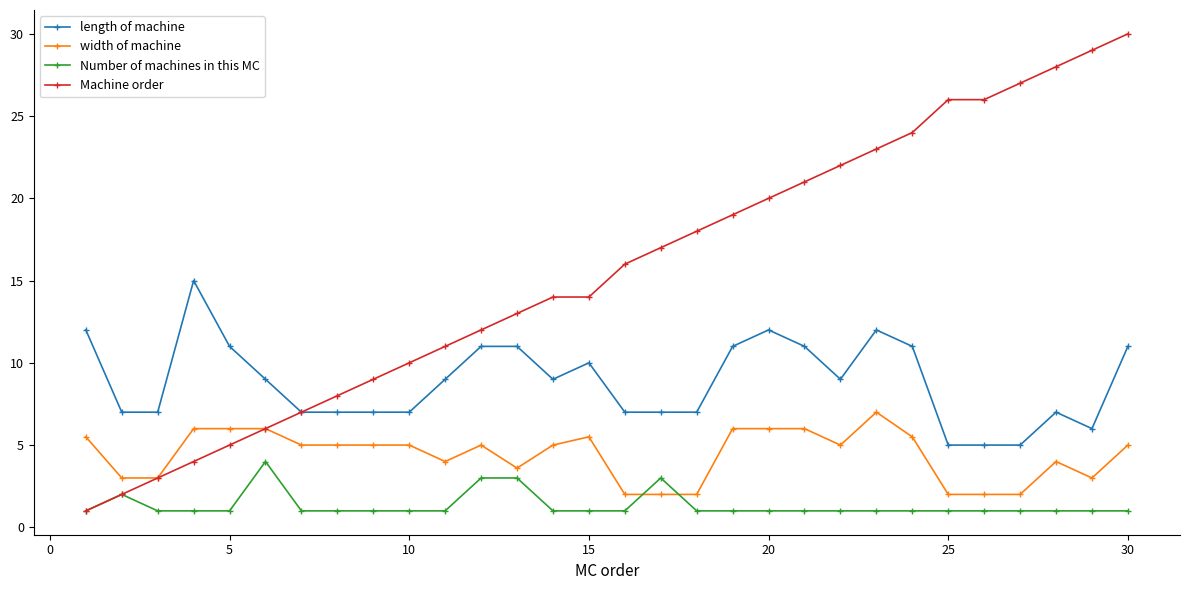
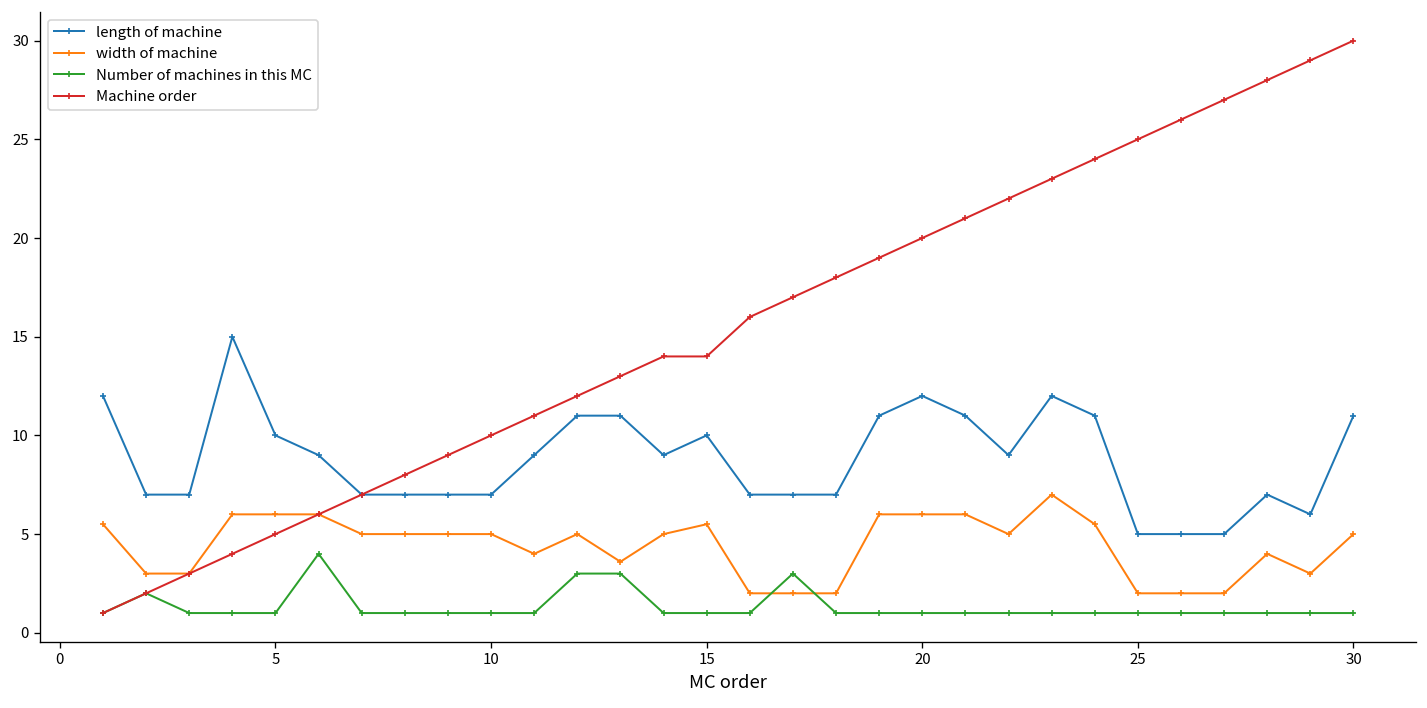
length of machine, 5: 11 -> 10
Machine order, 25: 26 -> 25
